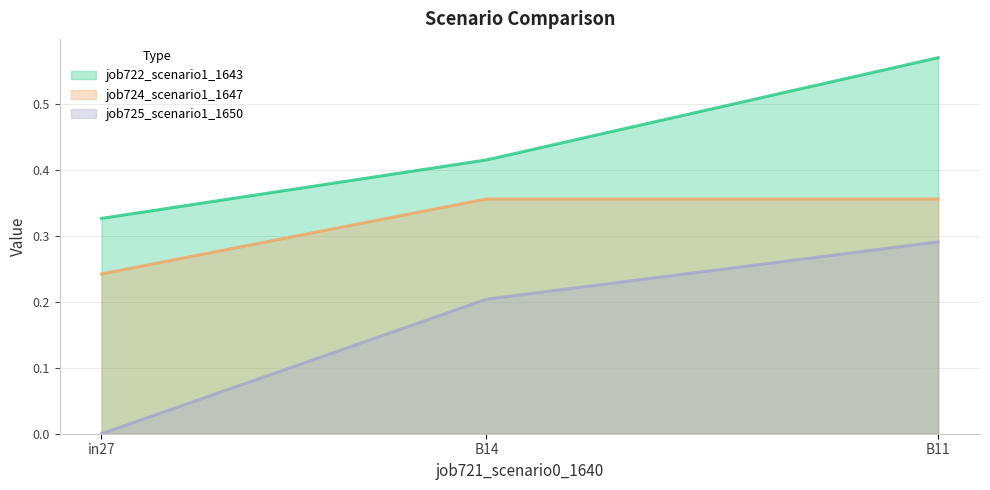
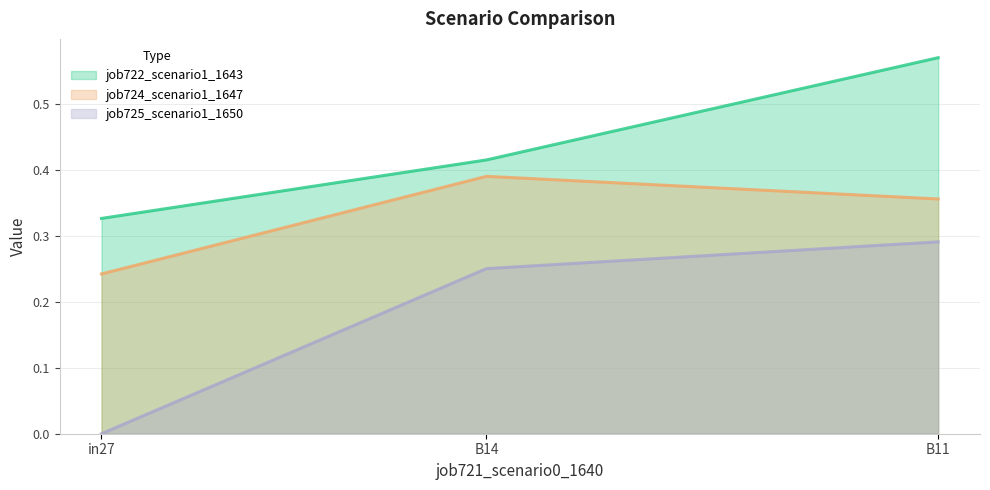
job724_scenario1_1647, B14: 0.36 -> 0.39
job725_scenario1_1650, B14: 0.20 -> 0.25
